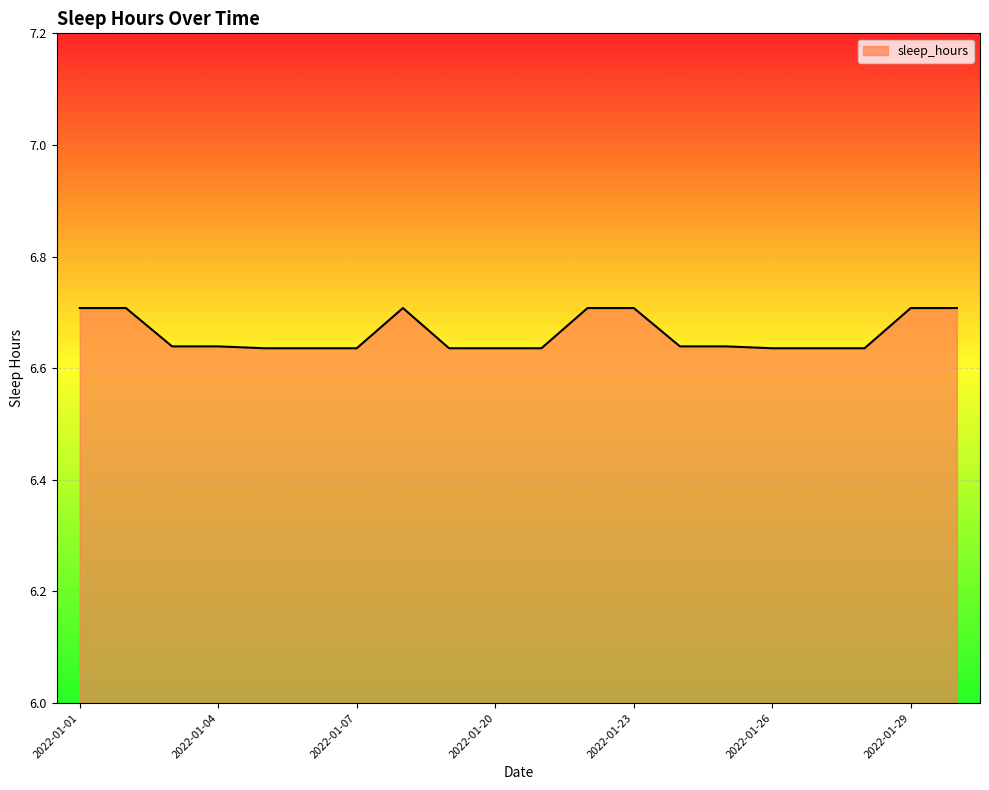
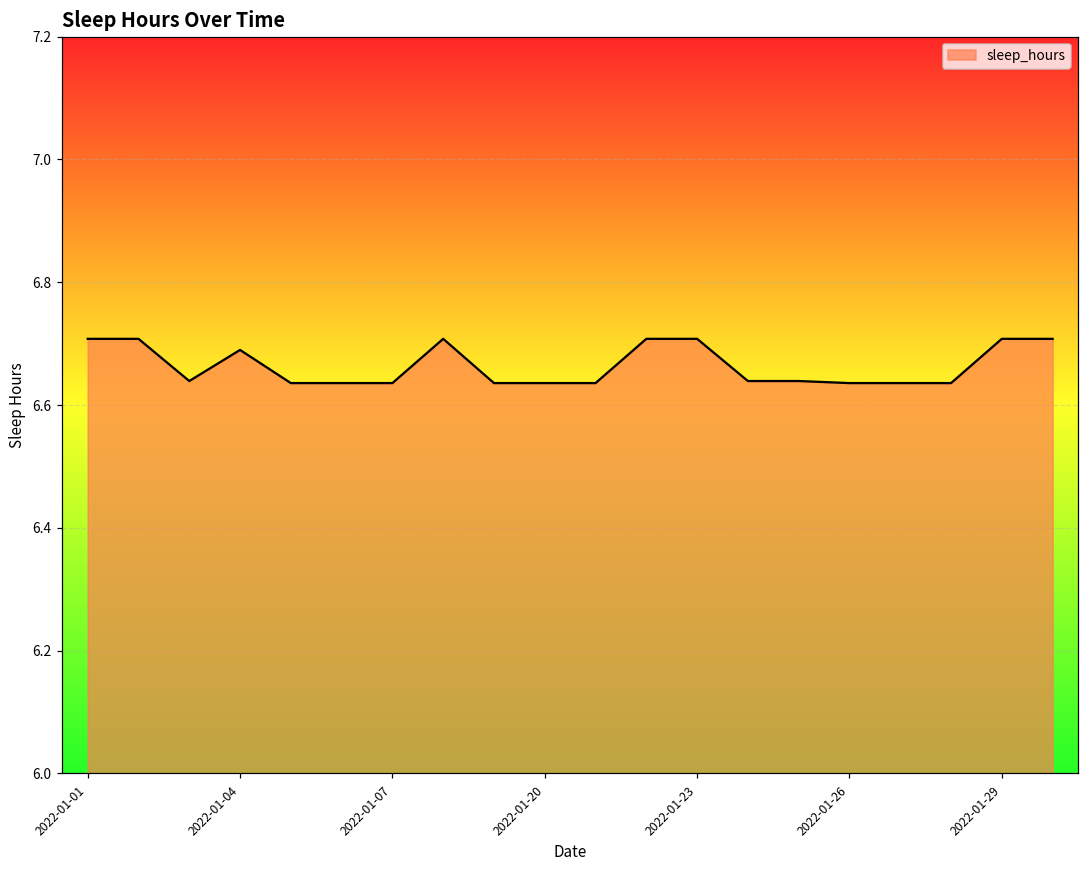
2022-01-04: 6.64 -> 6.69
